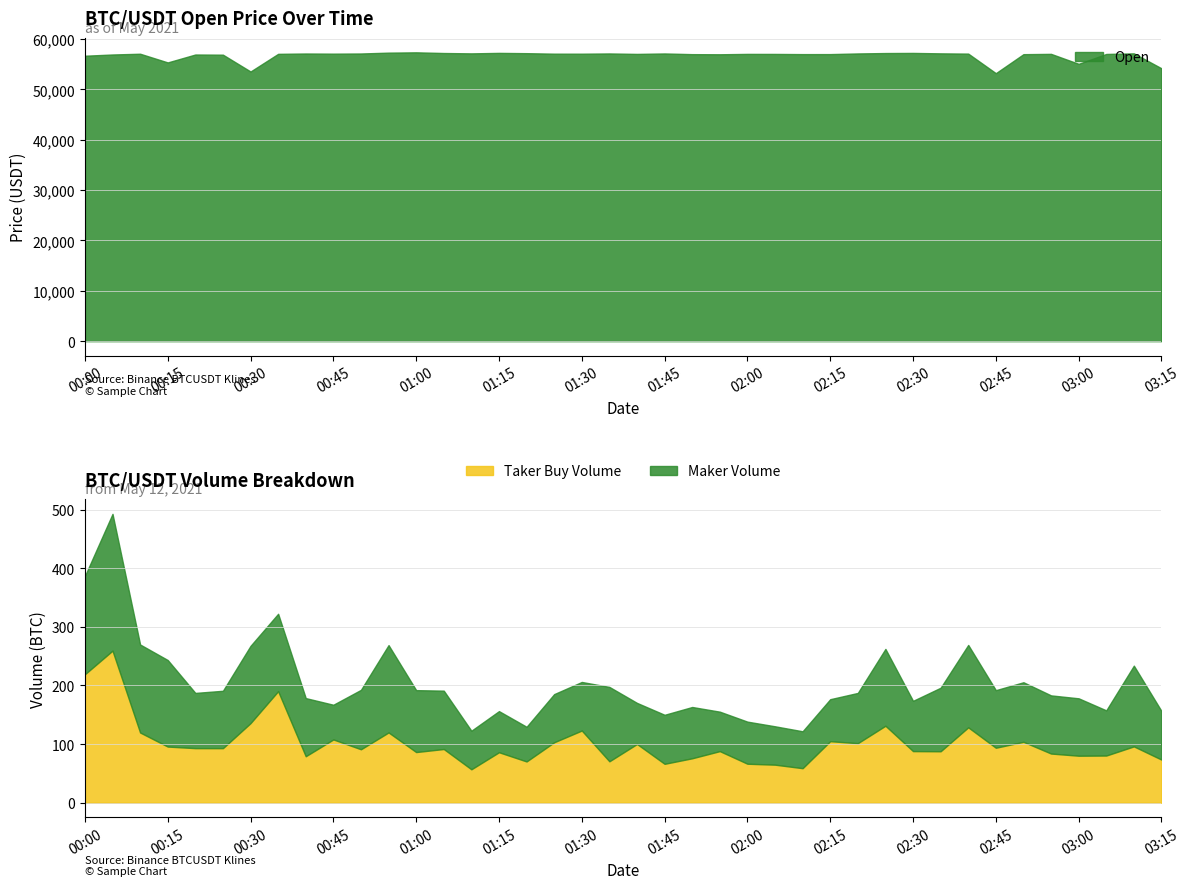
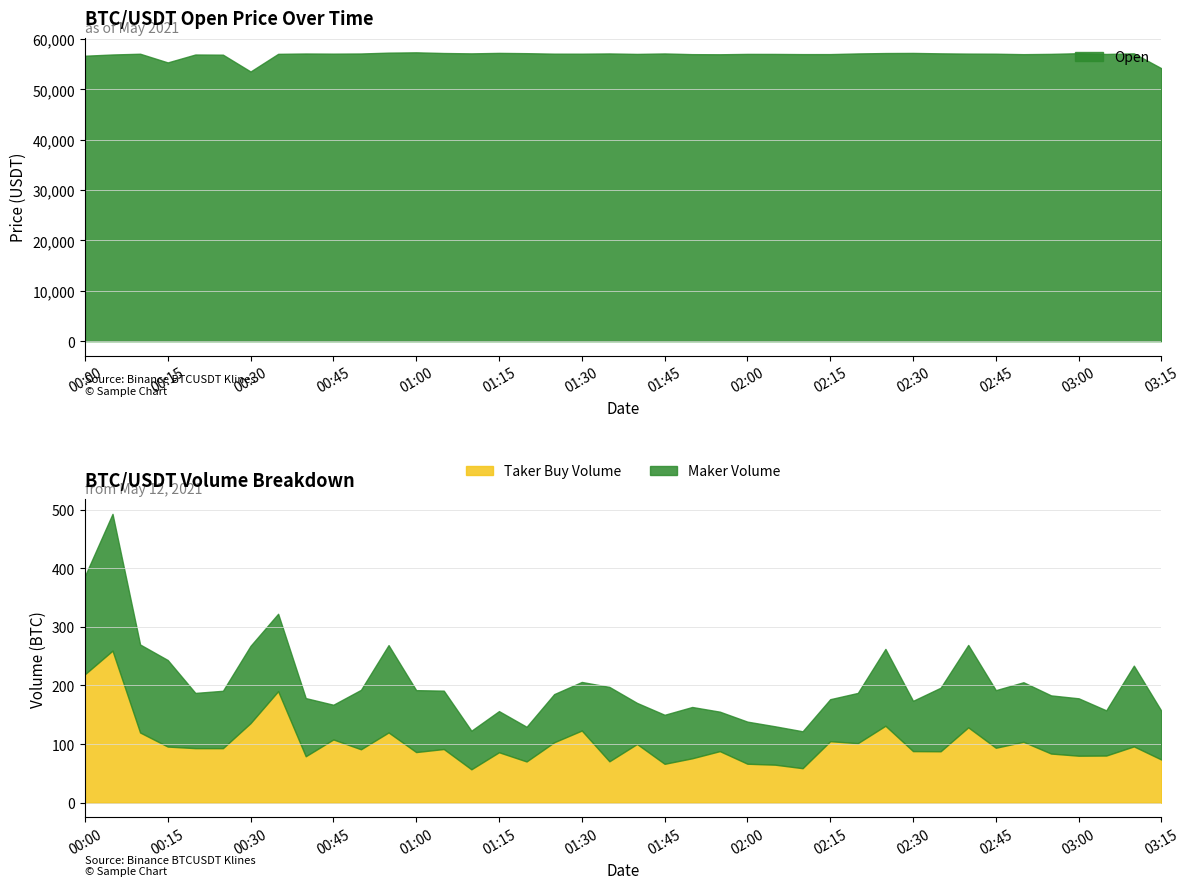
BTC/USDT Open Price Over Time, 02:45: 53,000 -> 57,000
BTC/USDT Open Price Over Time, 03:00: 55,000 -> 57,000
